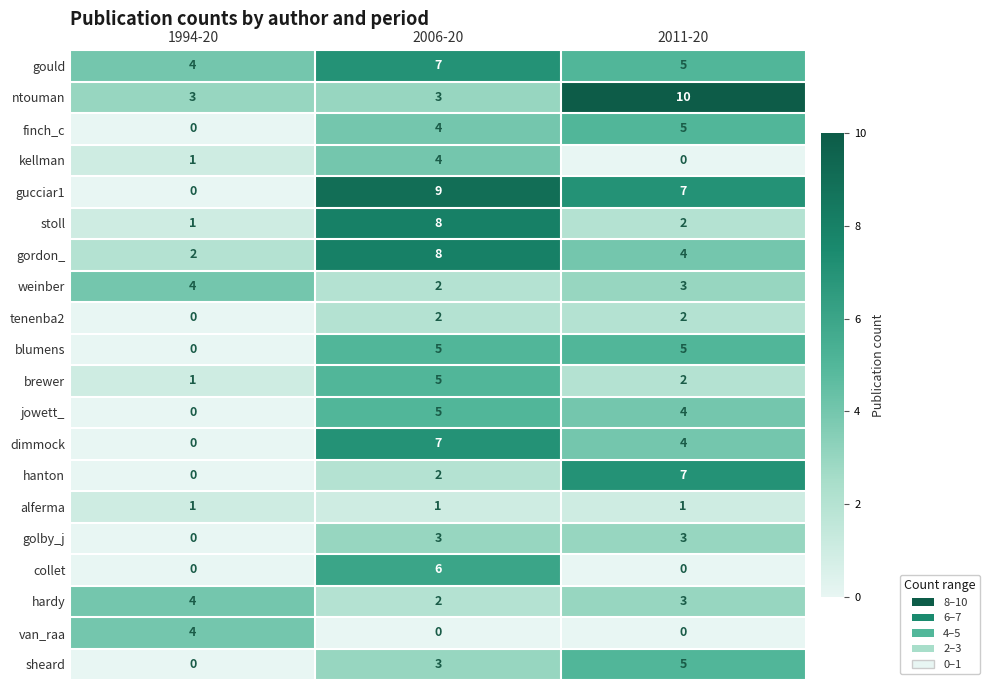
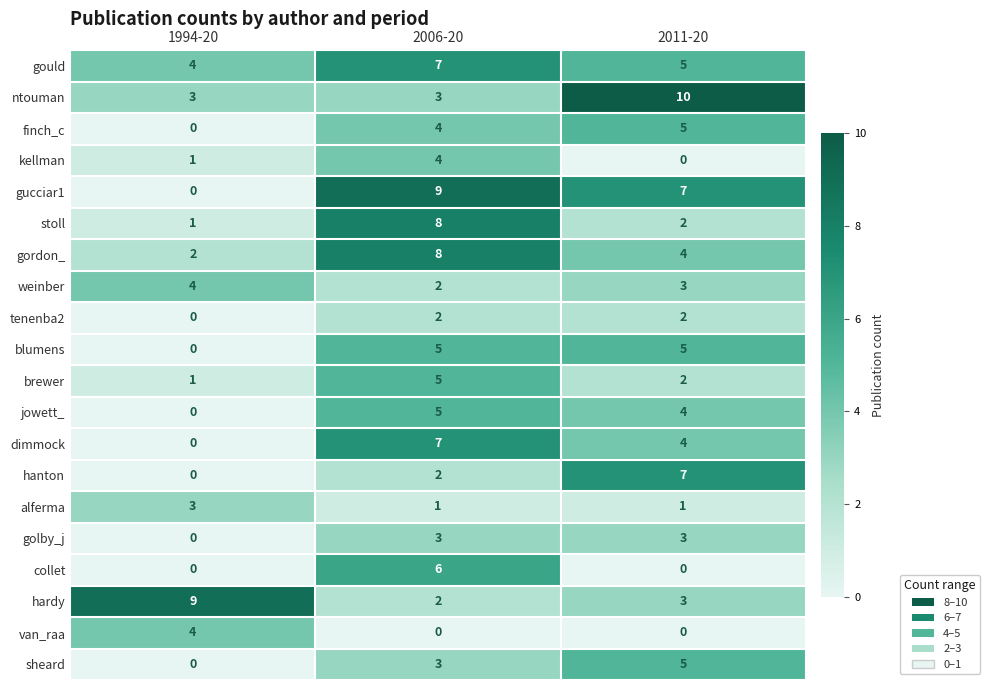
alferma, 1994-20: 1 -> 3
hardy, 1994-20: 4 -> 9
